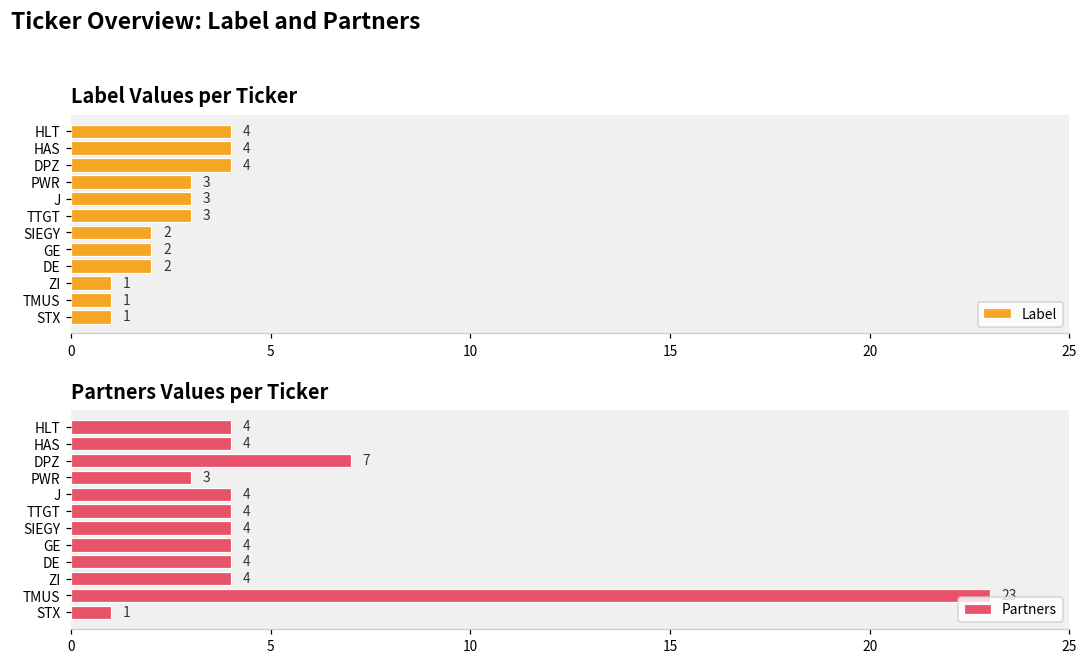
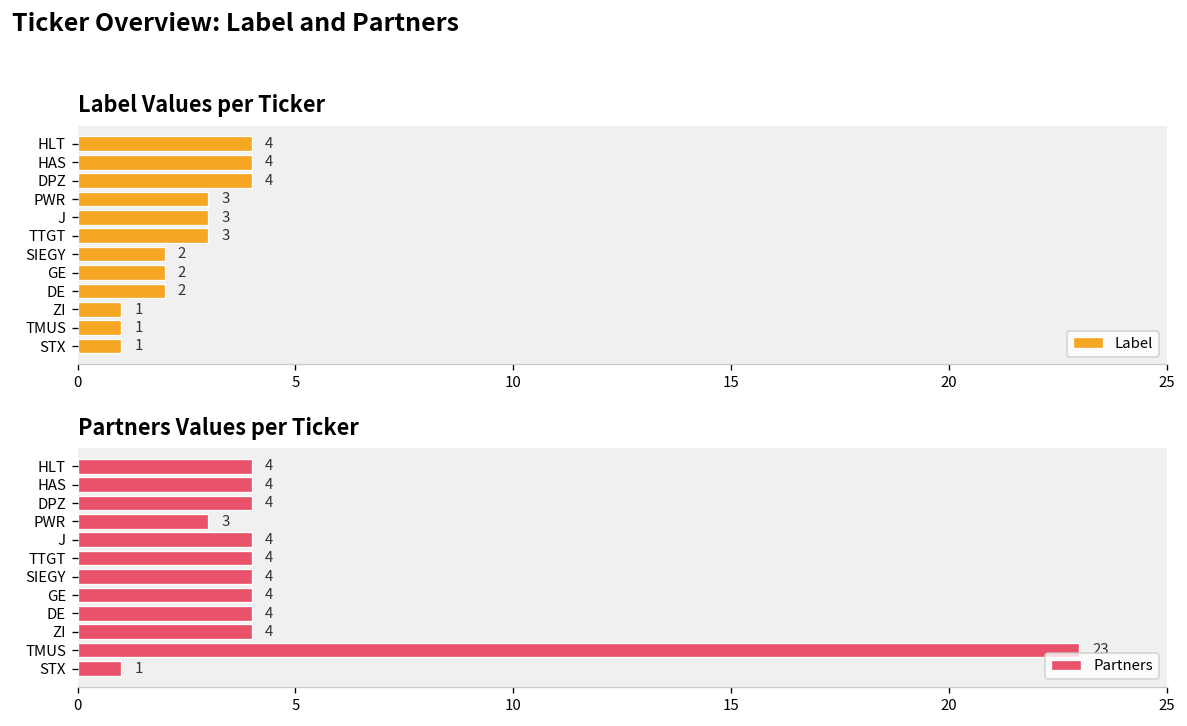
Partners Values per Ticker, DPZ: 7 -> 4
